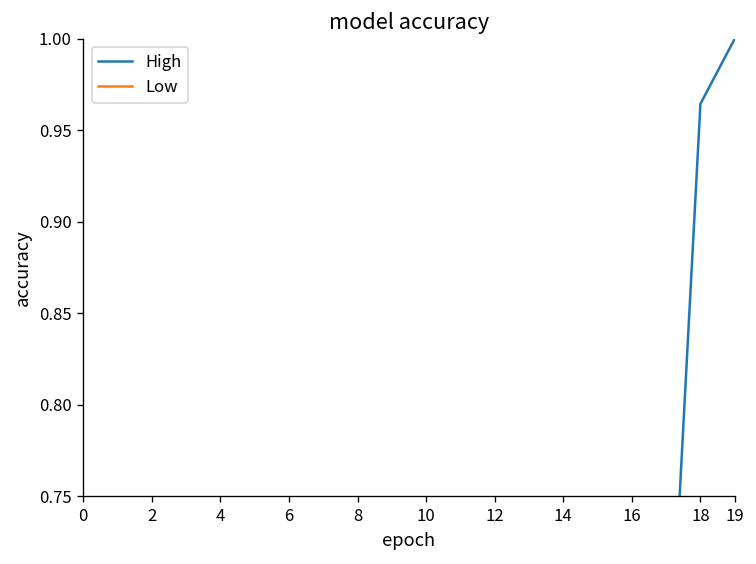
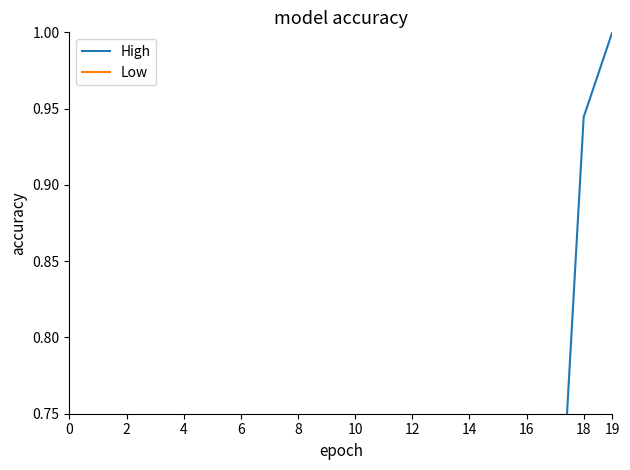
High, 18: 0.964 -> 0.944
